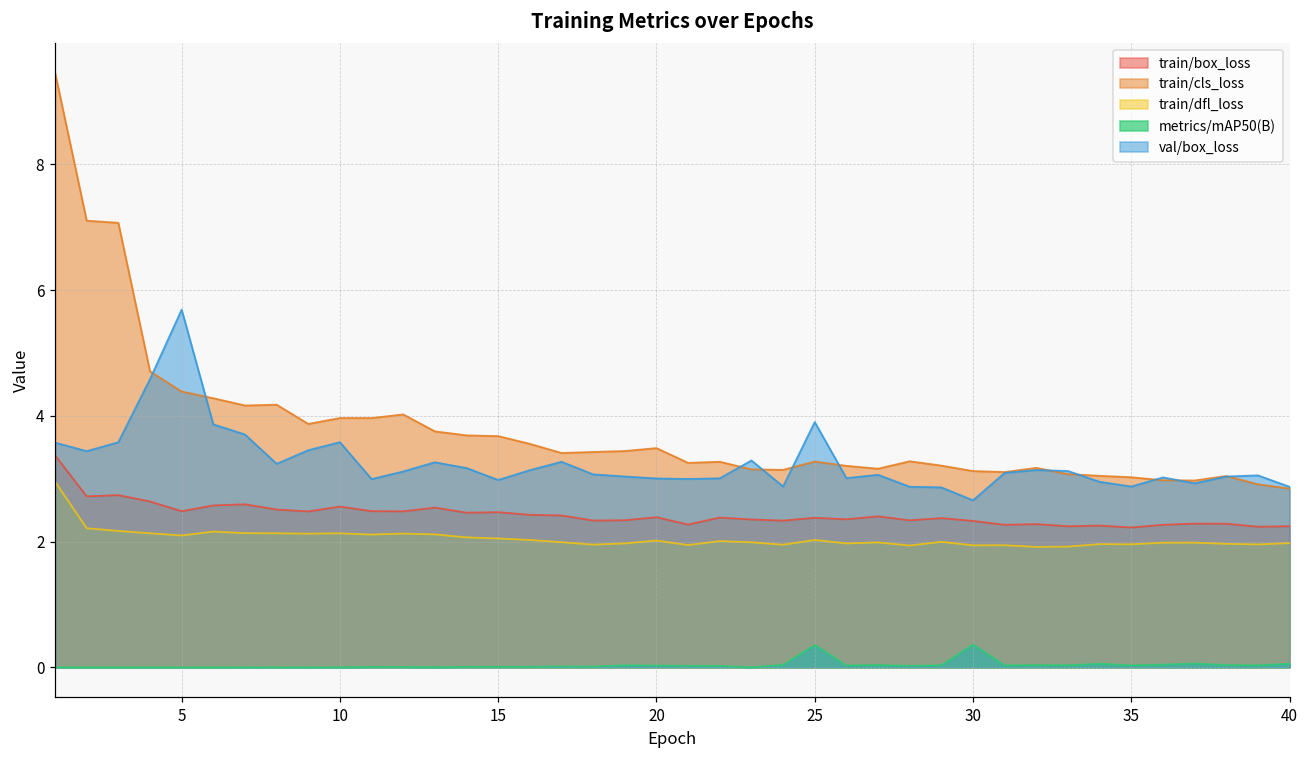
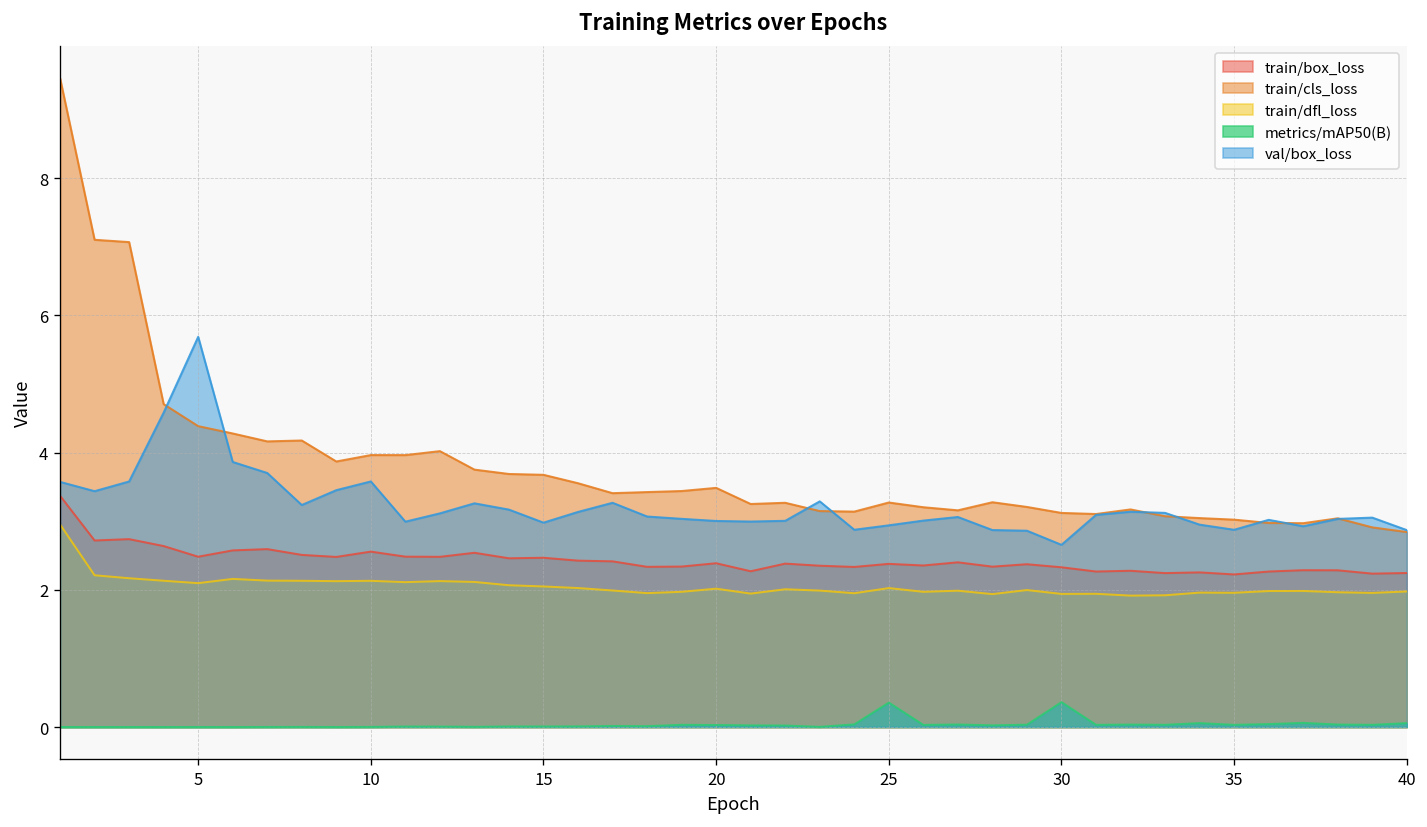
val/box_loss, 25: 3.9 -> 2.9
